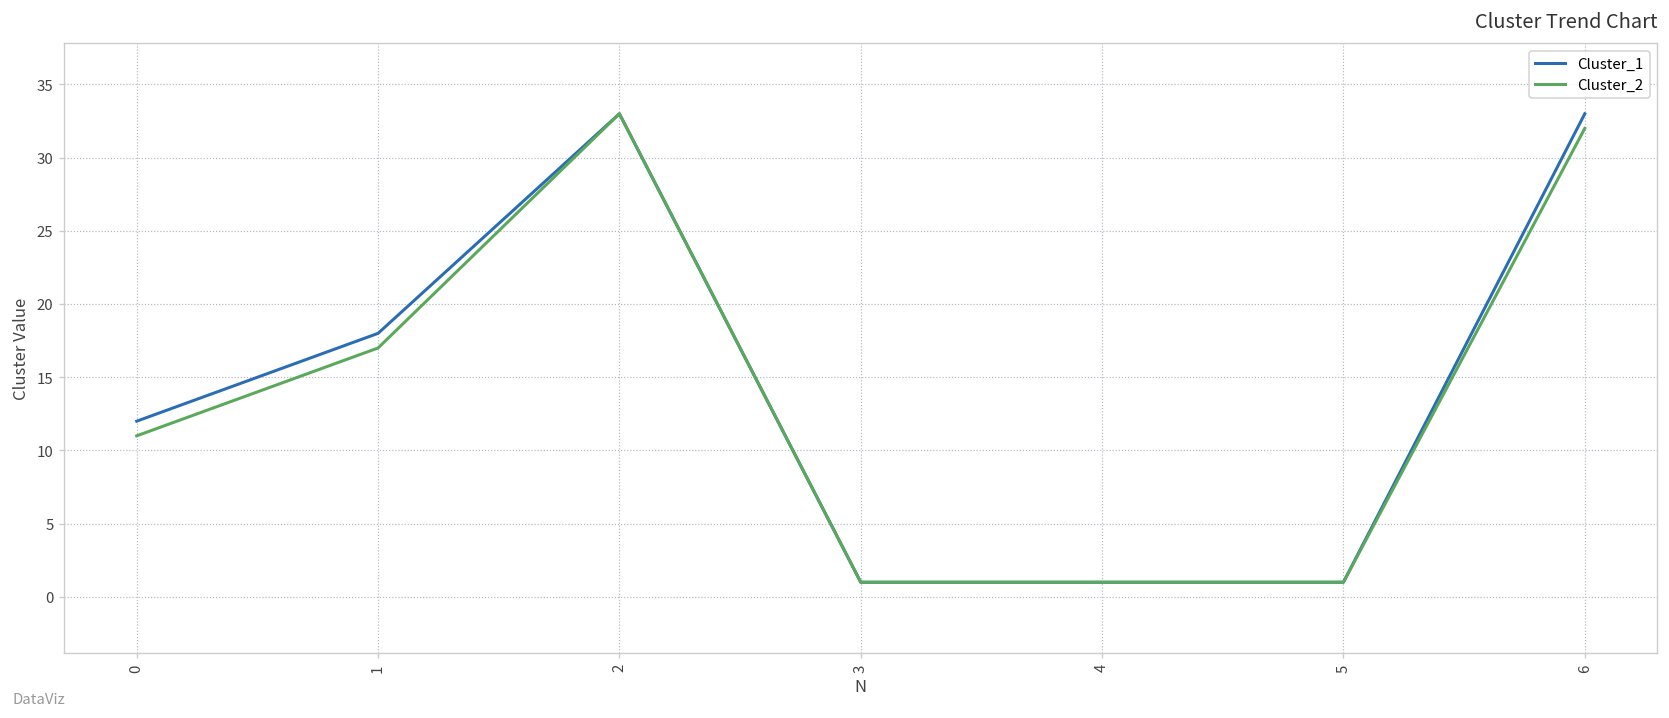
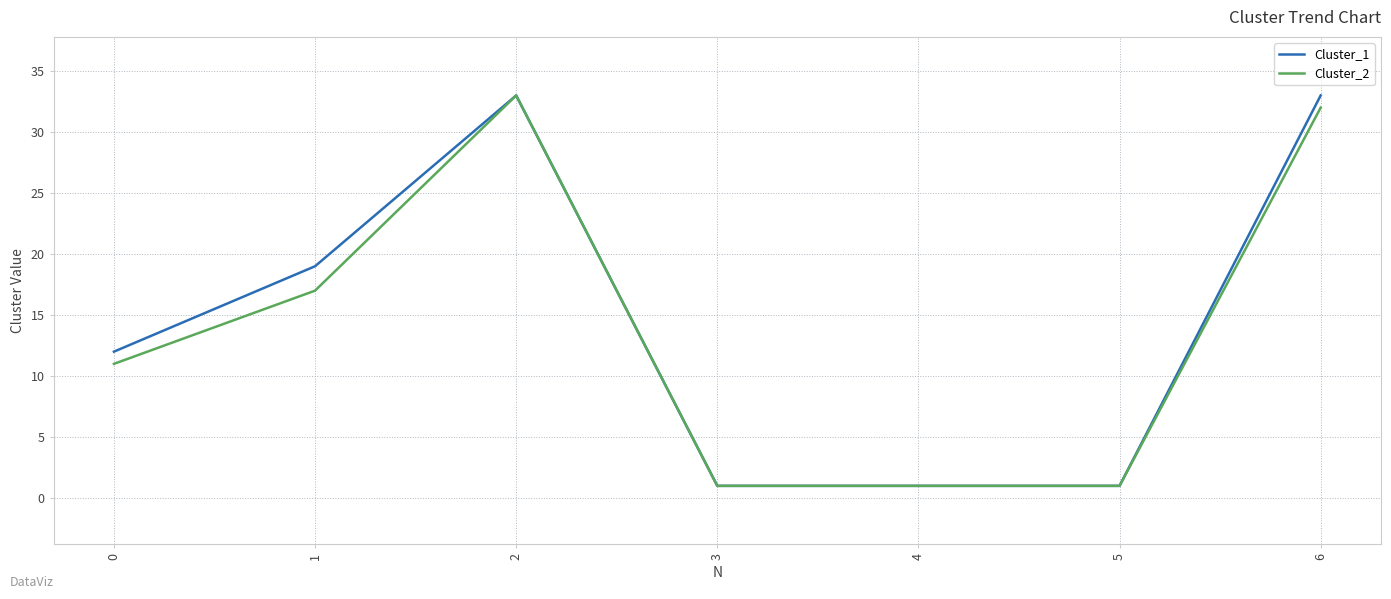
Cluster_1, 1: 18 -> 19
